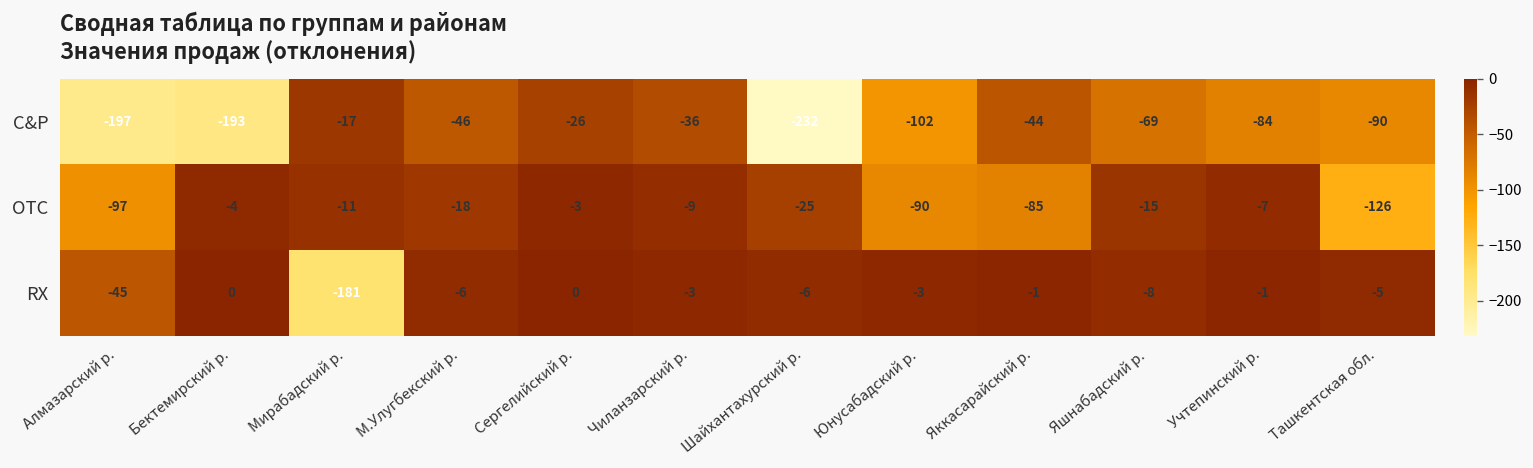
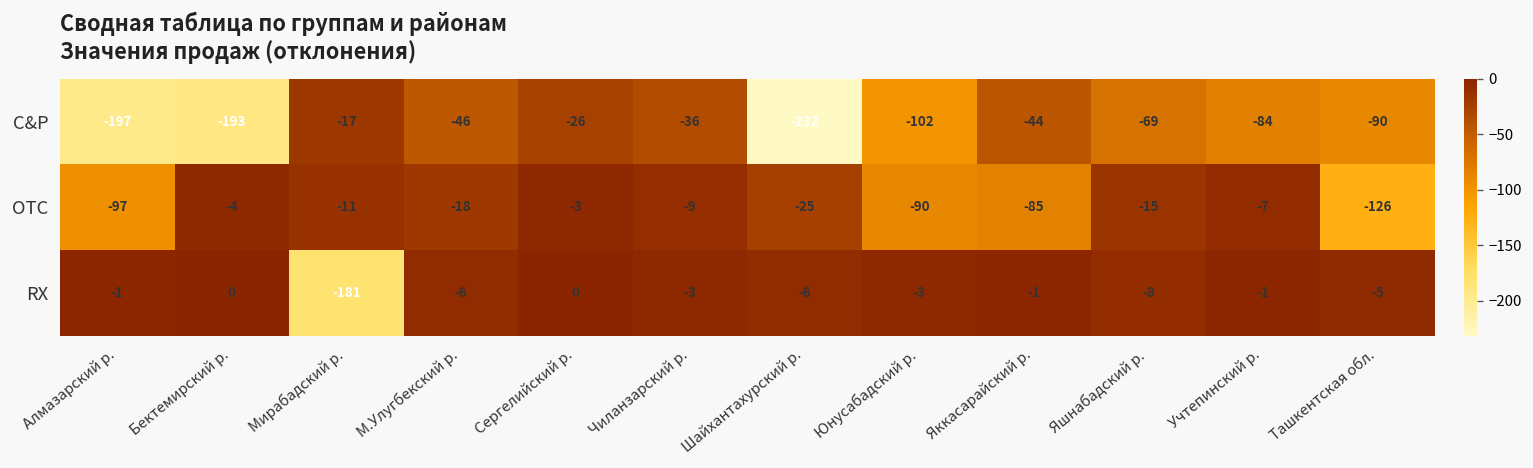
RX, Алмазарский р.: -45 -> -1
